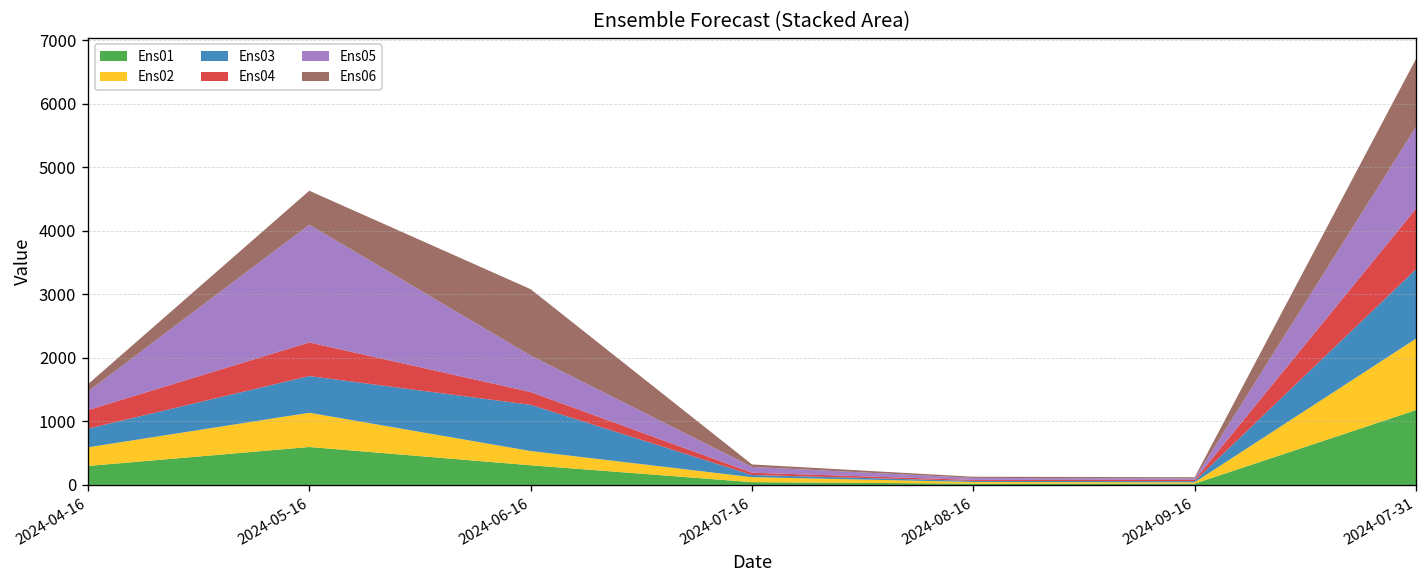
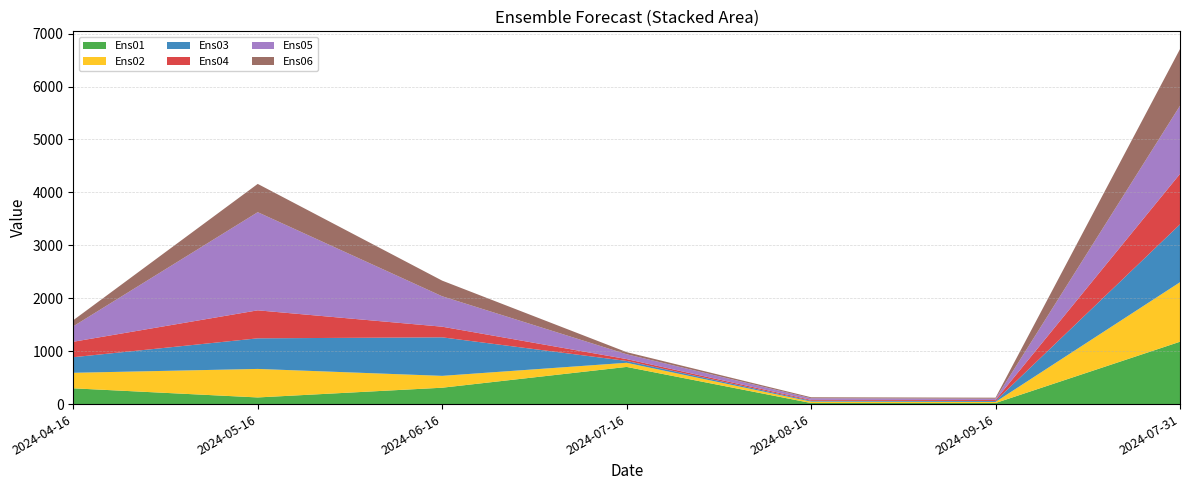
Ens01, 2024-05-16: 600 -> 100
Ens06, 2024-06-16: 1000 -> 300
Ens01, 2024-07-16: 0 -> 700
